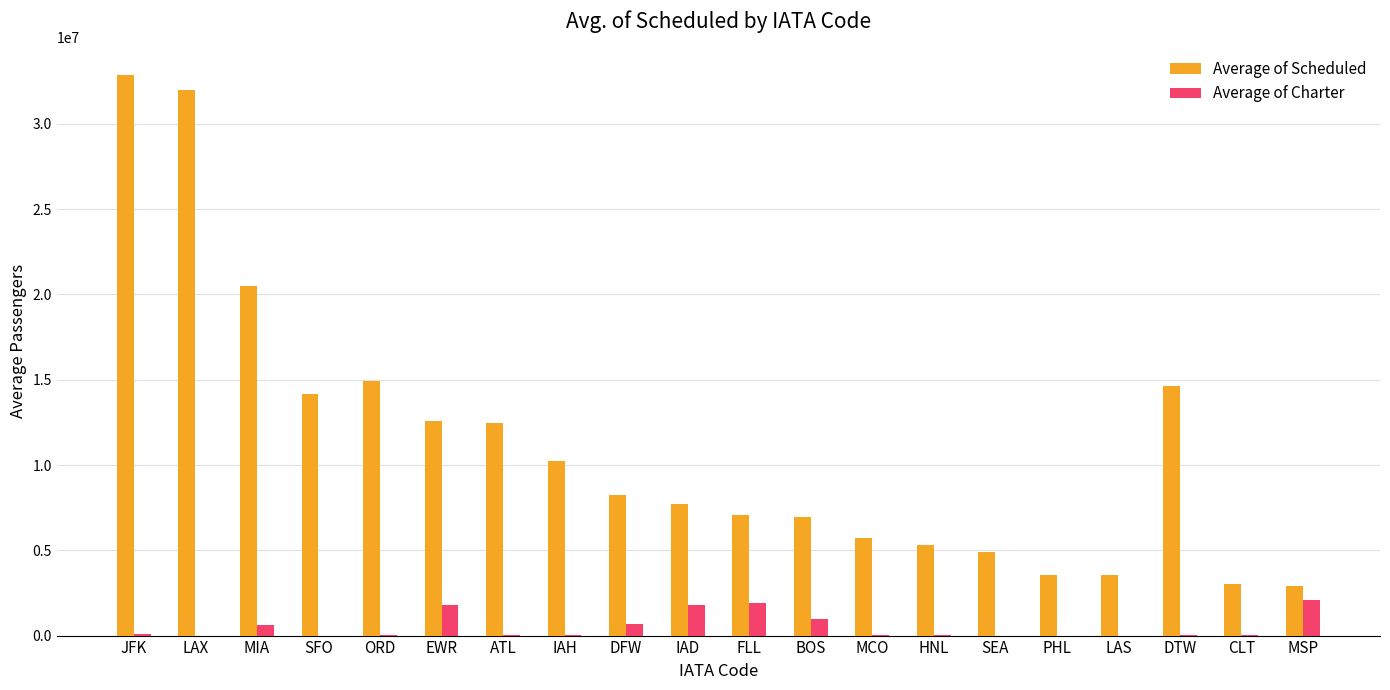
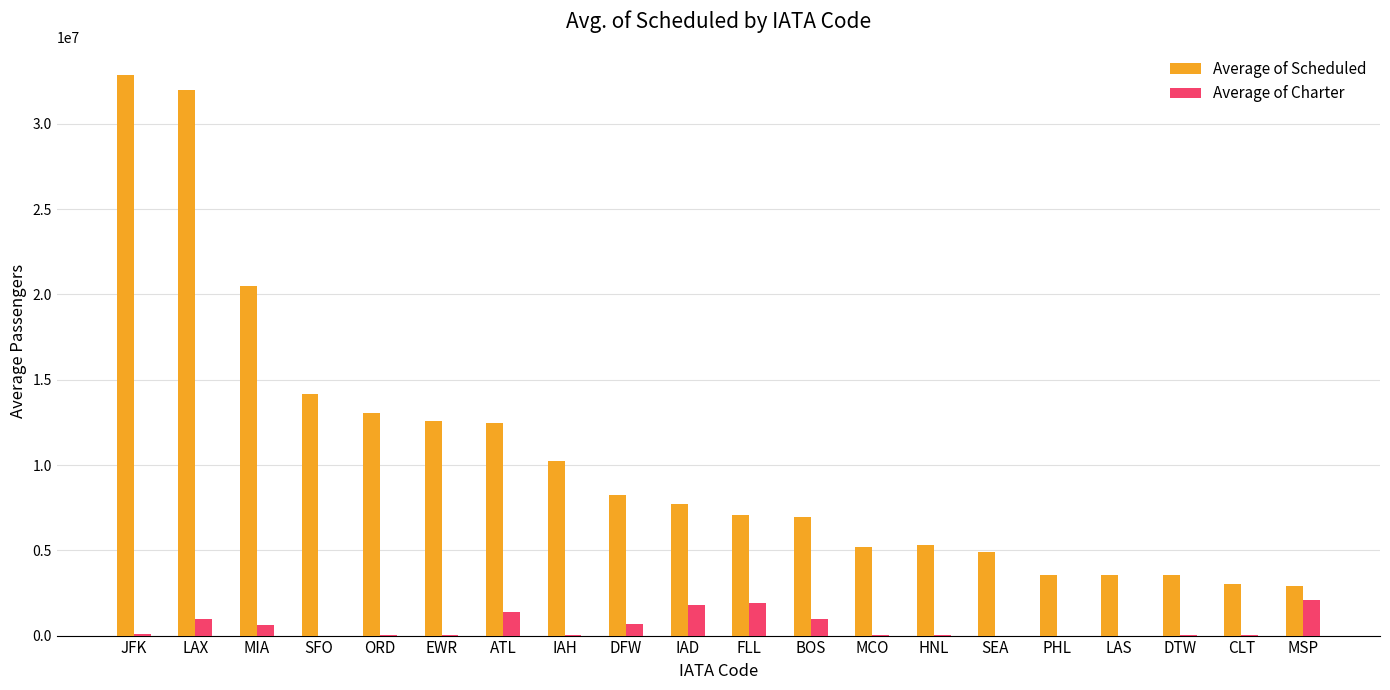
Average of Charter, LAX: 0 -> 1000000
Average of Scheduled, ORD: 14900000 -> 13000000
Average of Charter, EWR: 1800000 -> 0
Average of Charter, ATL: 0 -> 1400000
Average of Scheduled, MCO: 5700000 -> 5200000
Average of Scheduled, DTW: 14600000 -> 3500000
